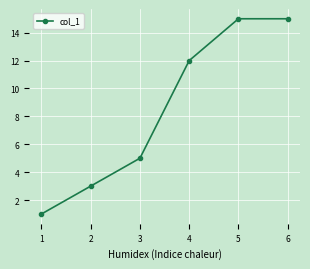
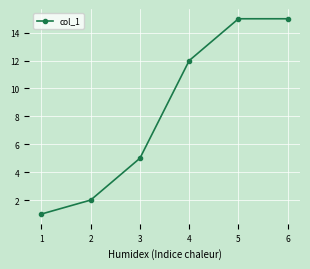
2: 3 -> 2
